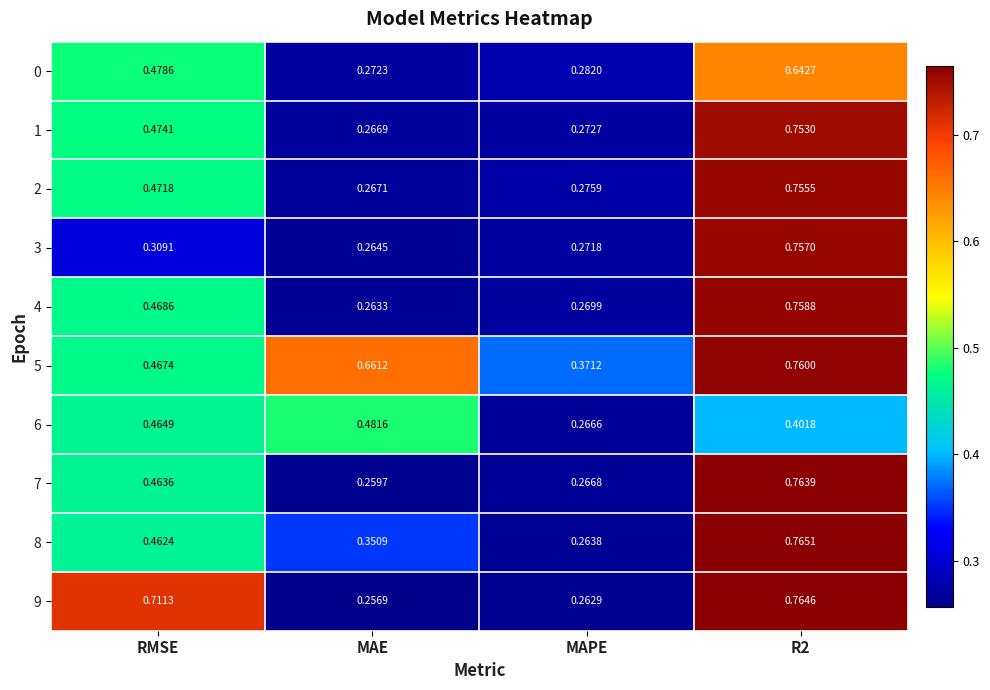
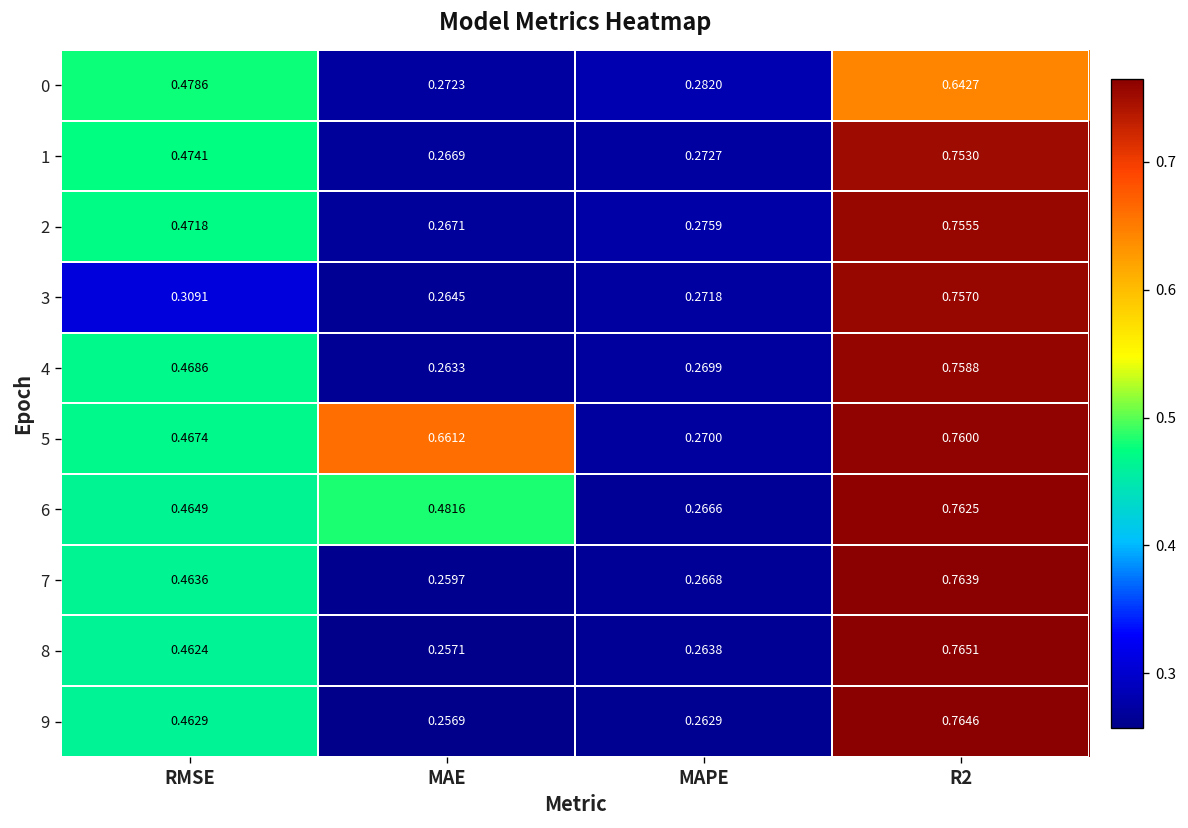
5, MAPE: 0.3712 -> 0.2700
6, R2: 0.4018 -> 0.7625
8, MAE: 0.3509 -> 0.2571
9, RMSE: 0.7113 -> 0.4629
